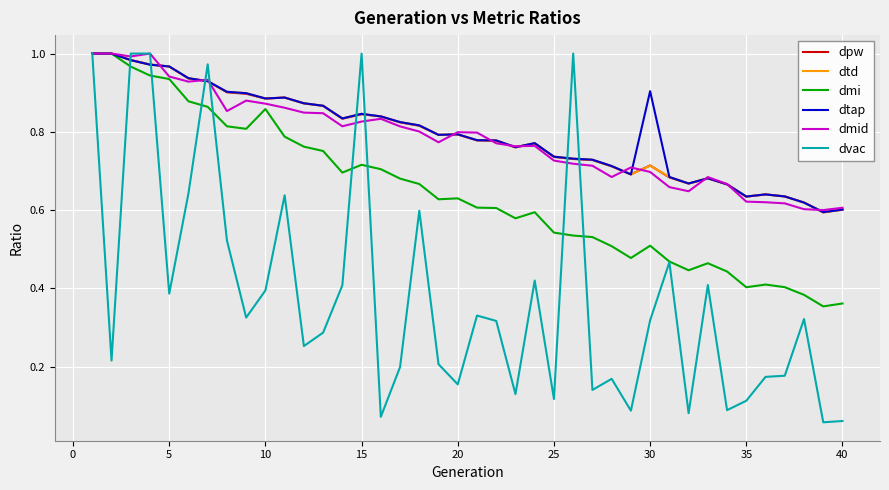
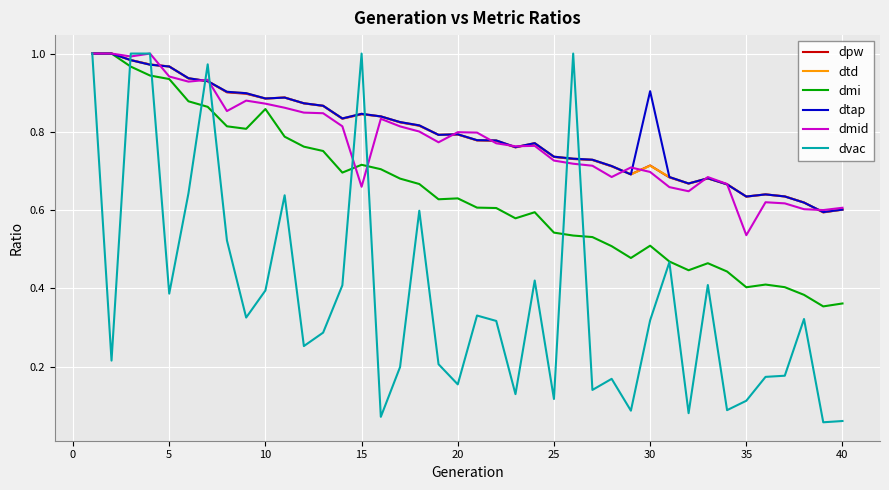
dmid, 15: 0.83 -> 0.66
dmid, 35: 0.62 -> 0.54
